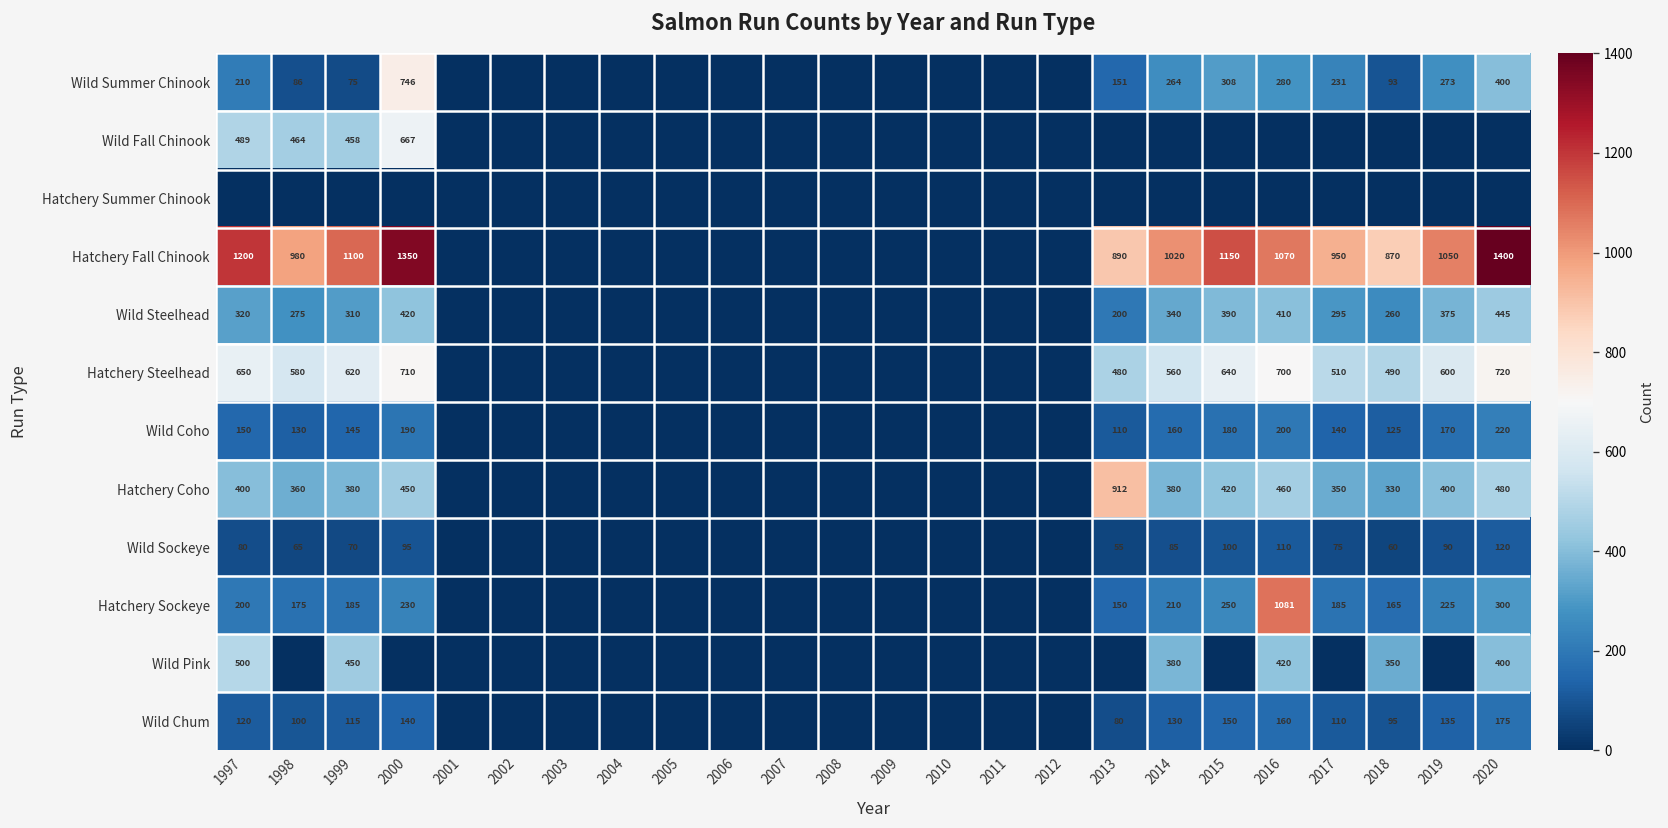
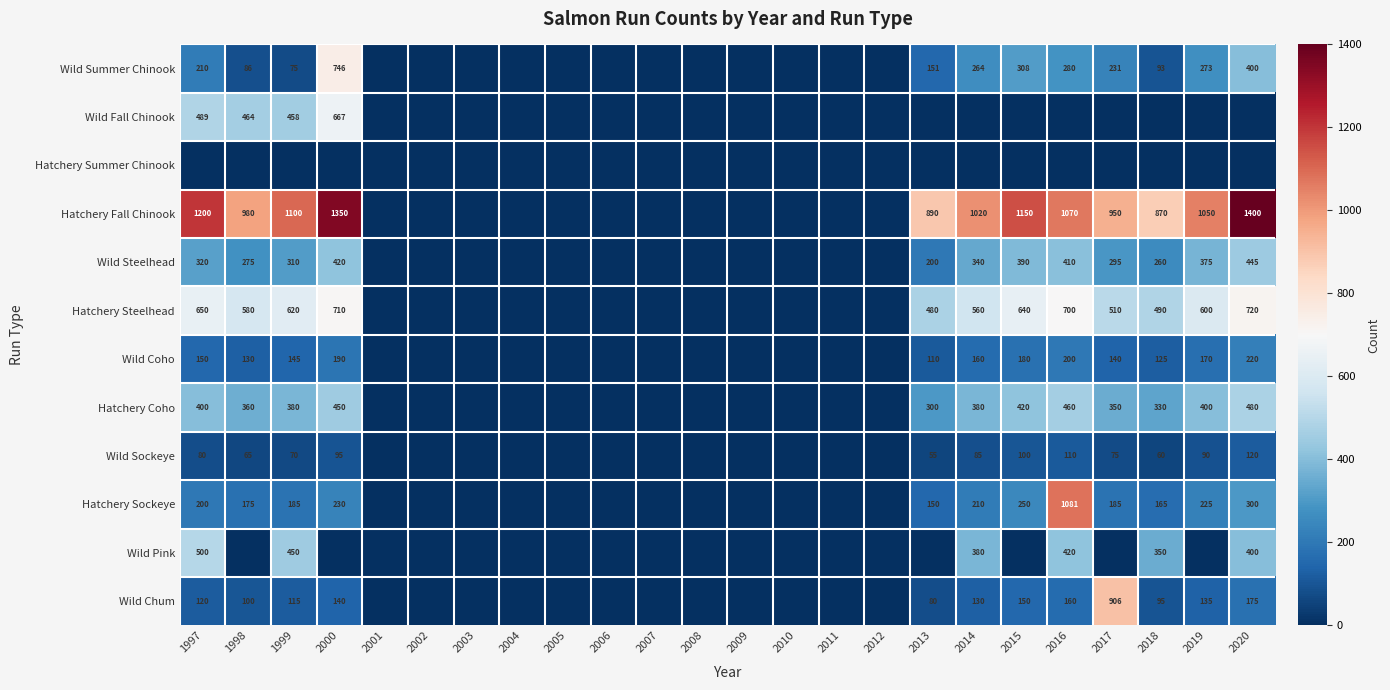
Hatchery Coho, 2013: 912 -> 300
Wild Chum, 2017: 110 -> 906
